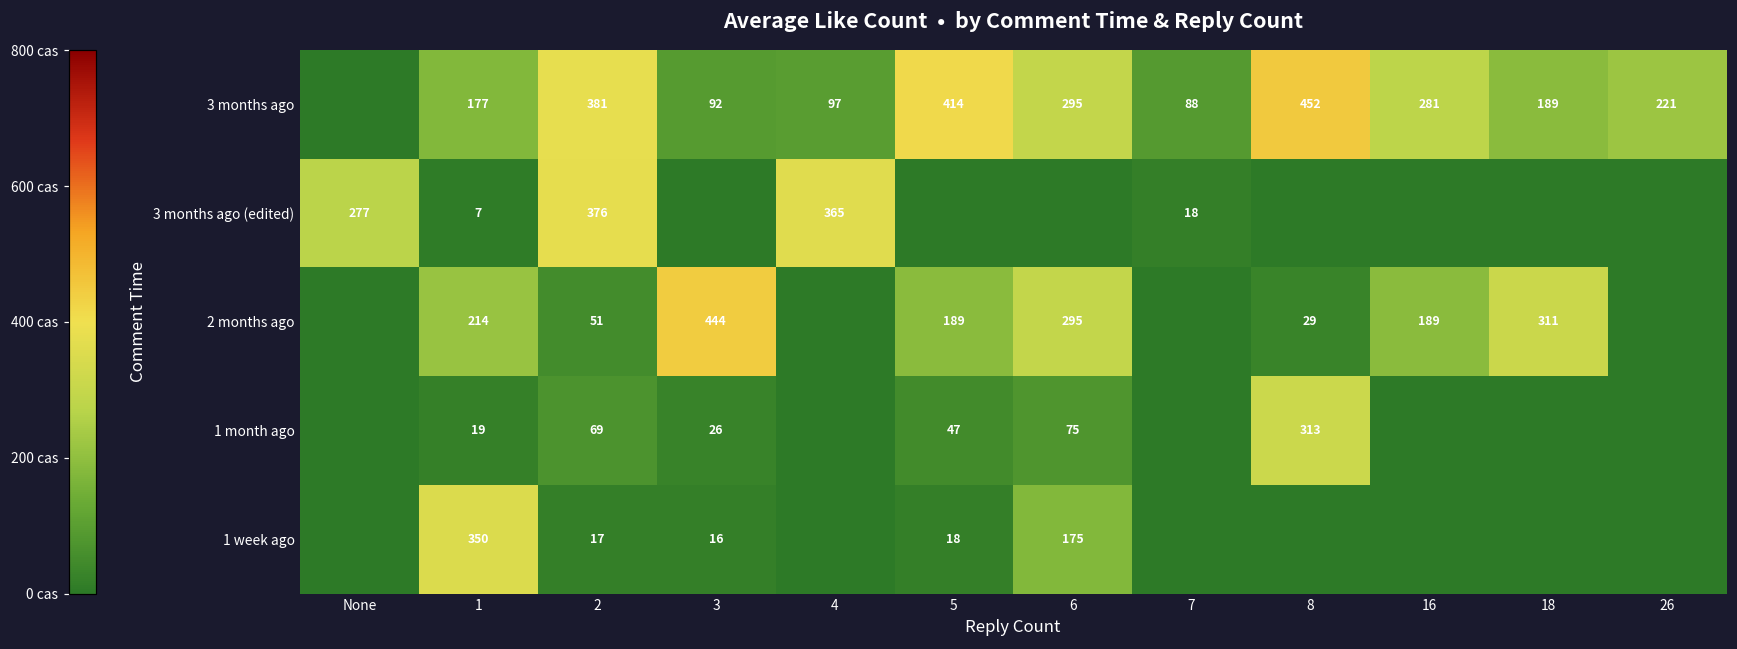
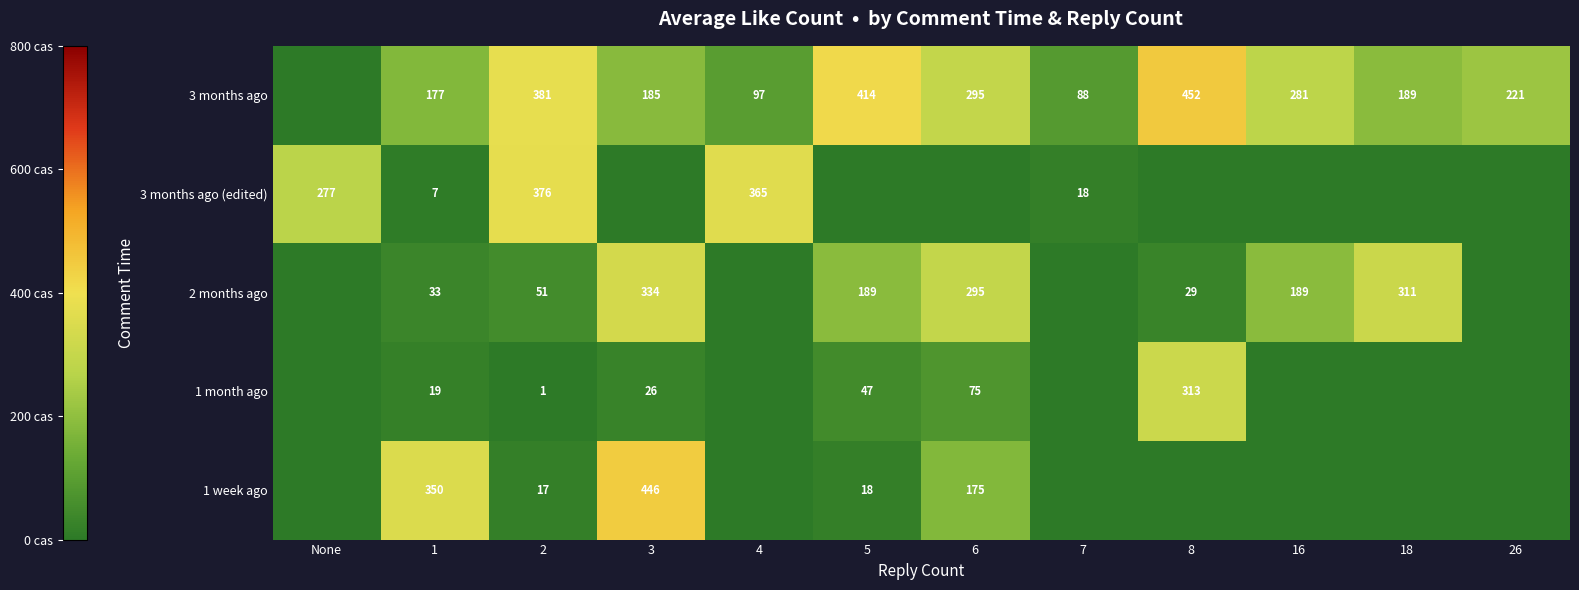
3 months ago, 3: 92 -> 185
2 months ago, 1: 214 -> 33
2 months ago, 3: 444 -> 334
1 month ago, 2: 69 -> 1
1 week ago, 3: 16 -> 446
